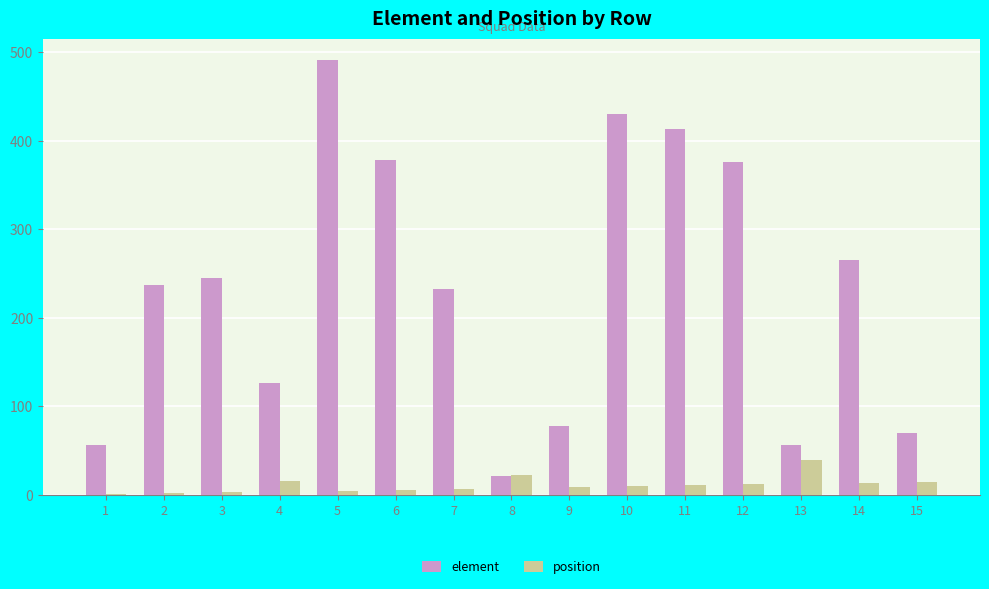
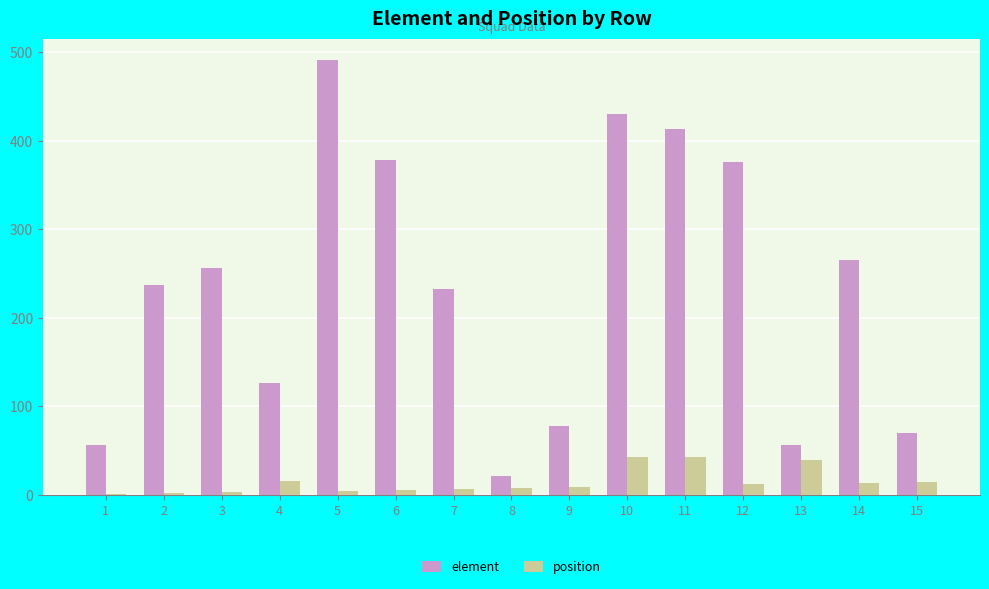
element, 3: 250 -> 260
position, 8: 20 -> 10
position, 10: 10 -> 40
position, 11: 10 -> 40
